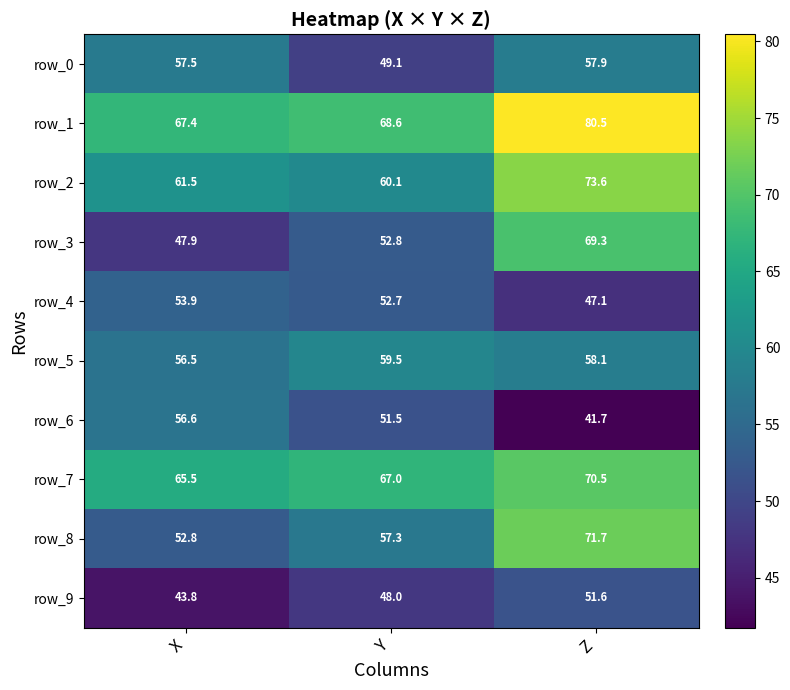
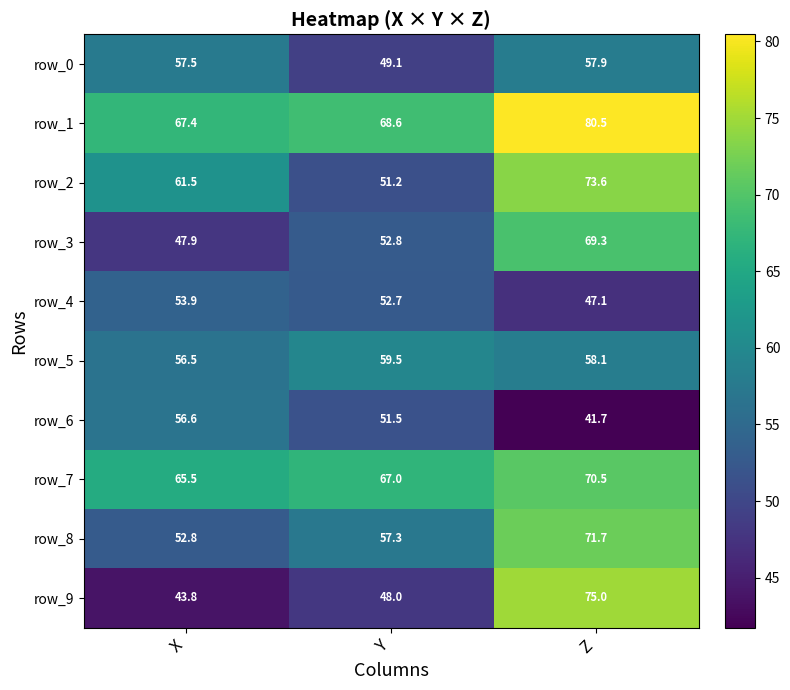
row_2, Y: 60.1 -> 51.2
row_9, Z: 51.6 -> 75.0
